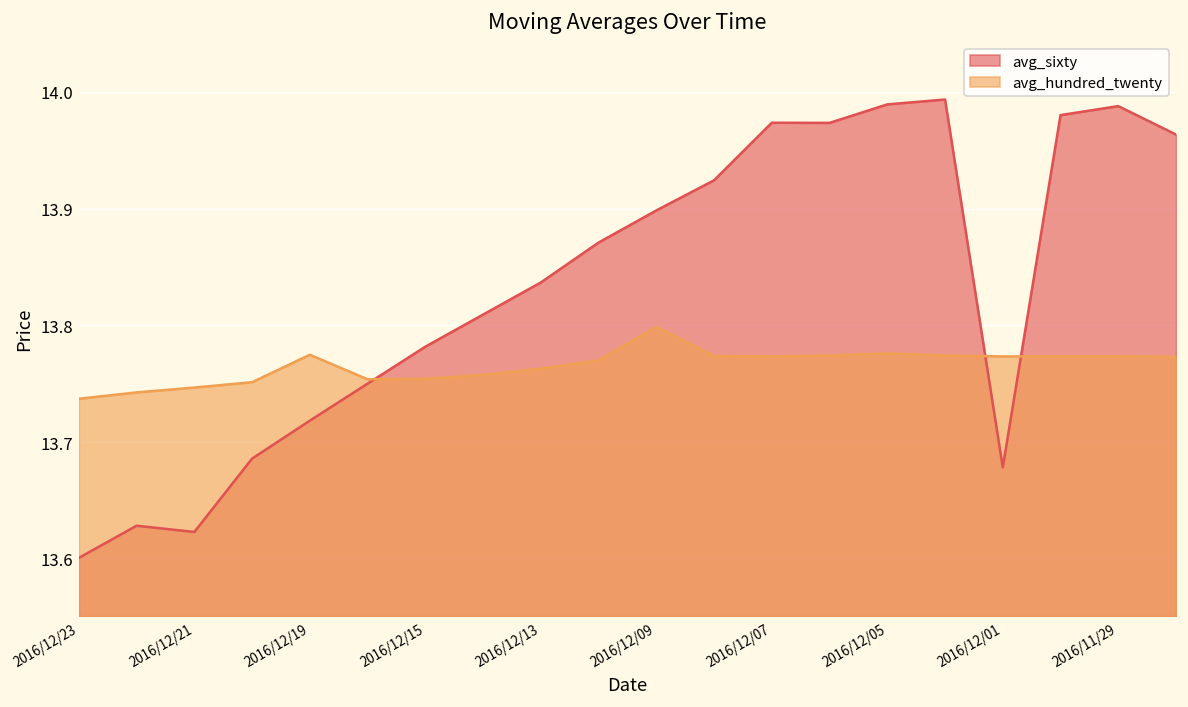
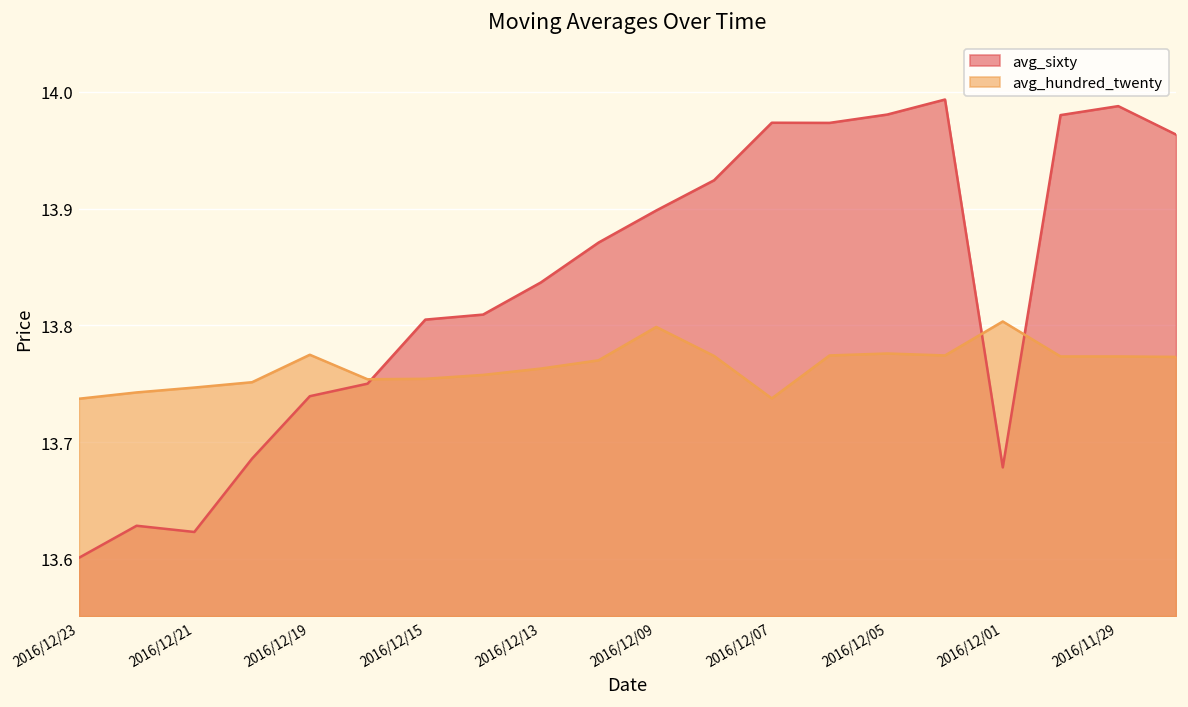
avg_sixty, 2016/12/19: 13.72 -> 13.74
avg_sixty, 2016/12/15: 13.78 -> 13.80
avg_hundred_twenty, 2016/12/07: 13.77 -> 13.74
avg_sixty, 2016/12/05: 13.99 -> 13.98
avg_hundred_twenty, 2016/12/01: 13.77 -> 13.80
